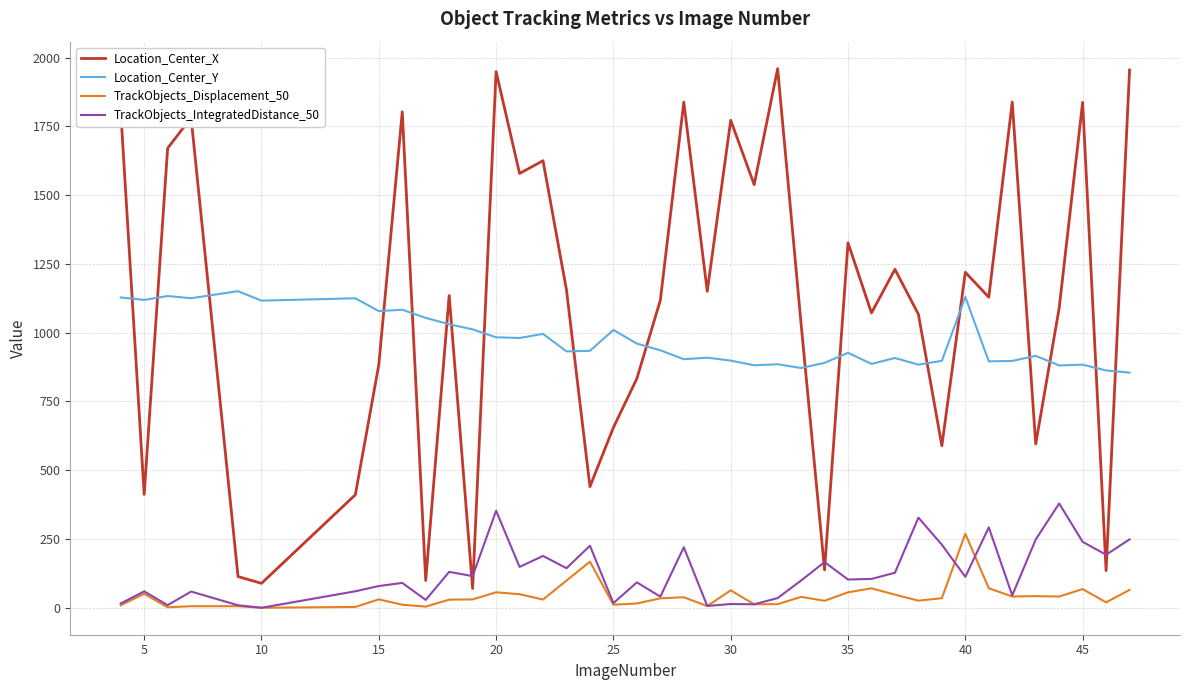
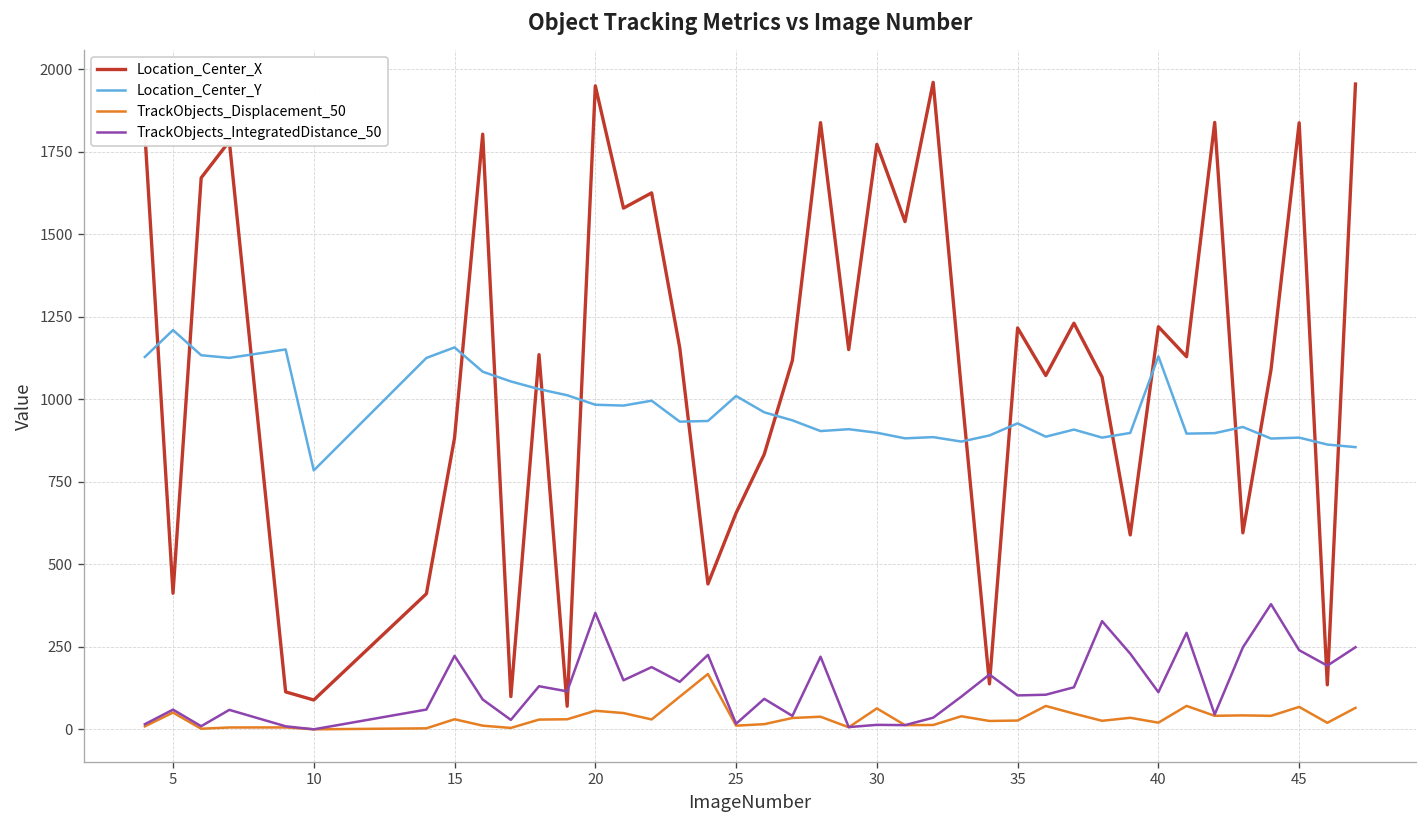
Location_Center_Y, 5: 1120 -> 1210
Location_Center_Y, 10: 1120 -> 780
Location_Center_Y, 15: 1080 -> 1160
TrackObjects_IntegratedDistance_50, 15: 80 -> 220
Location_Center_X, 35: 1330 -> 1220
TrackObjects_Displacement_50, 35: 60 -> 30
TrackObjects_Displacement_50, 40: 270 -> 20
